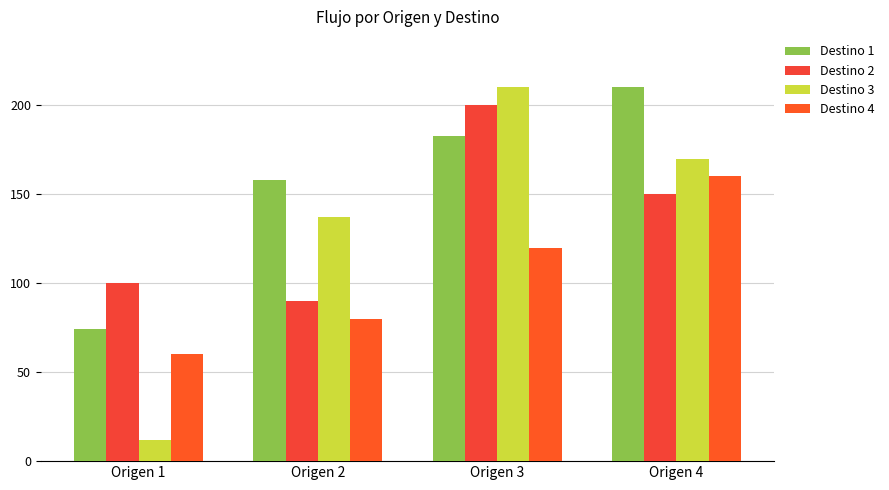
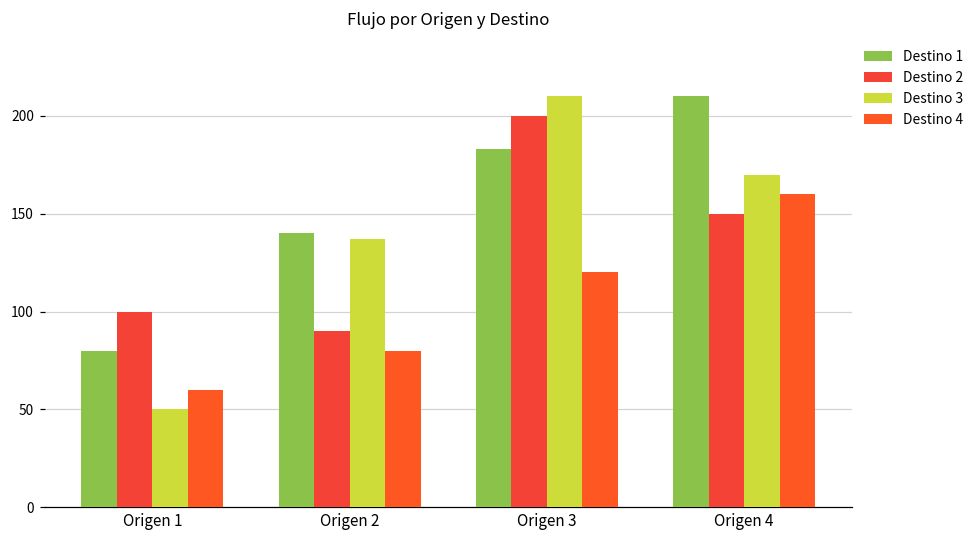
Destino 1, Origen 1: 74 -> 80
Destino 3, Origen 1: 12 -> 50
Destino 1, Origen 2: 158 -> 140
